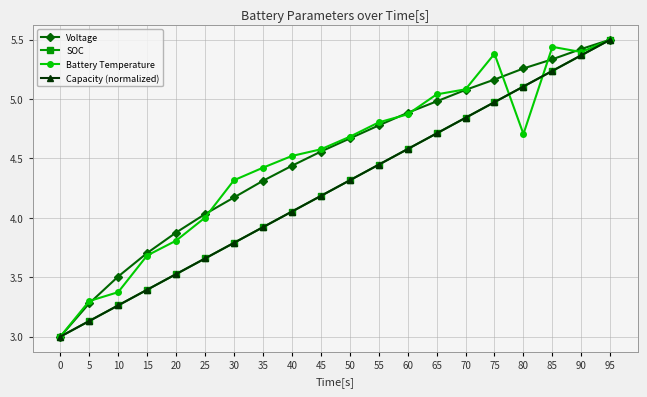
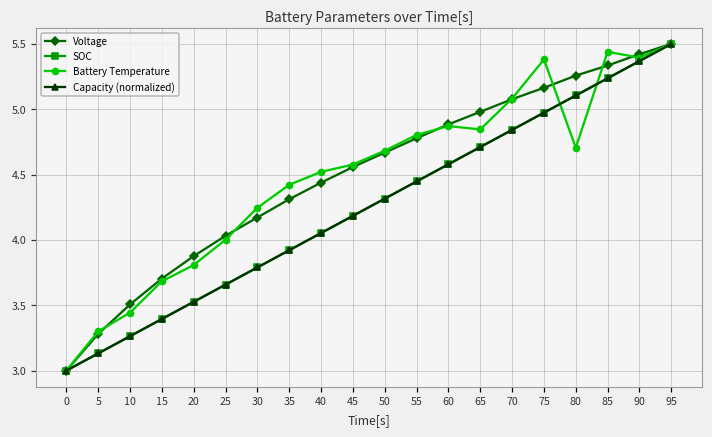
Battery Temperature, 10: 3.37 -> 3.44
Battery Temperature, 30: 4.32 -> 4.25
Battery Temperature, 65: 5.04 -> 4.85
